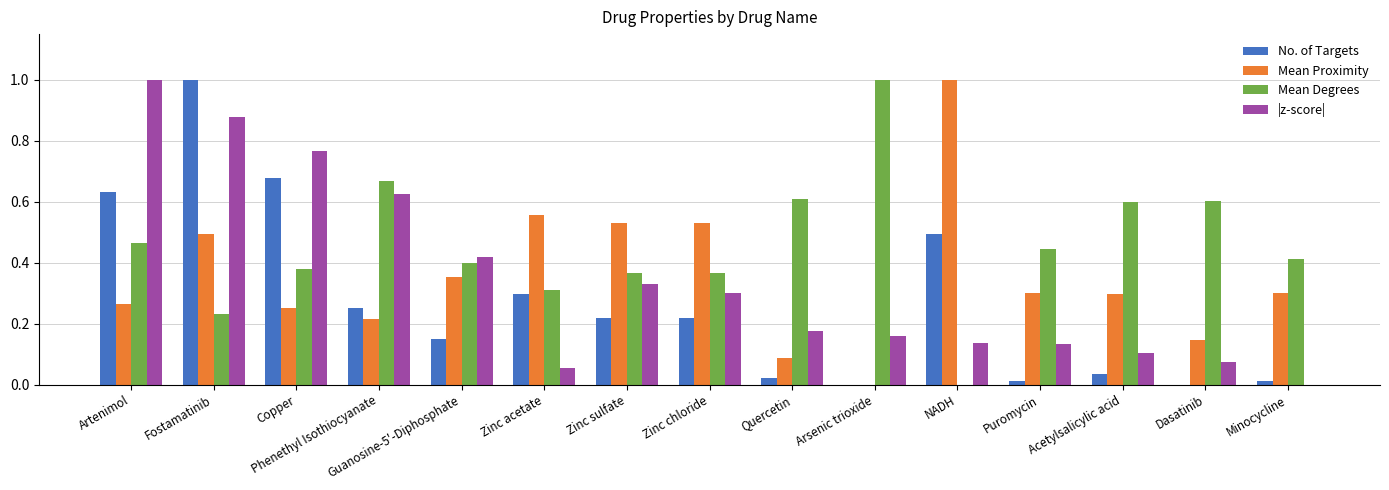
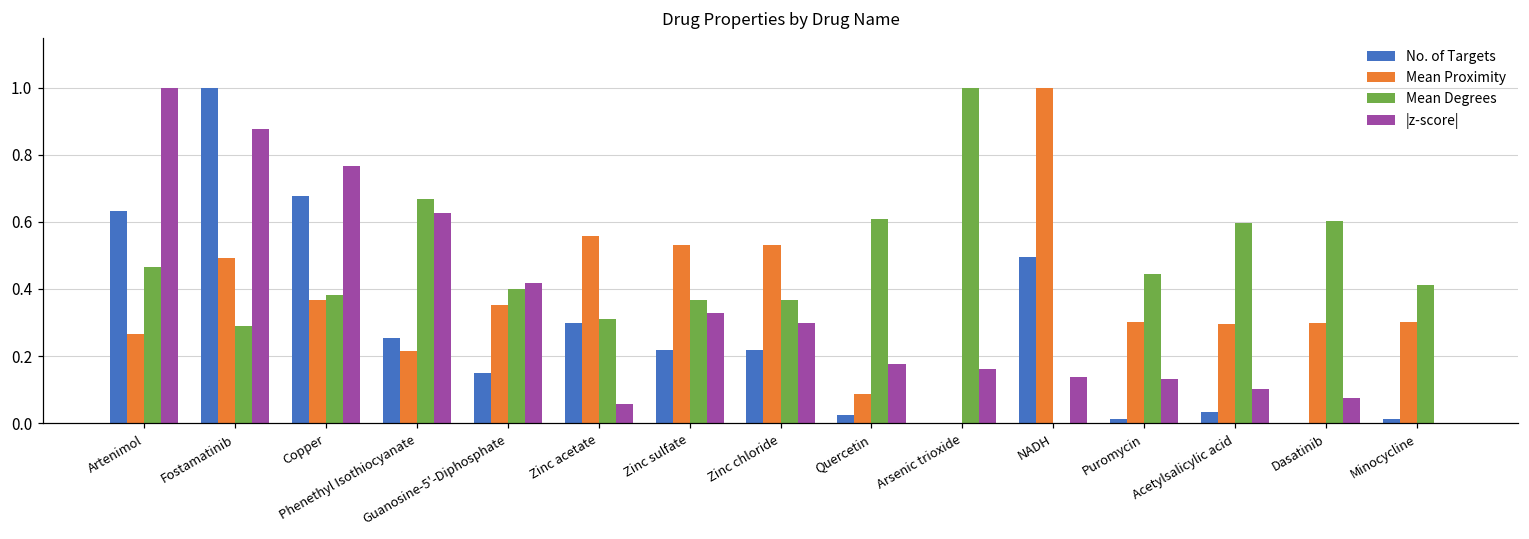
Mean Degrees, Fostamatinib: 0.23 -> 0.29
Mean Proximity, Copper: 0.25 -> 0.37
Mean Proximity, Dasatinib: 0.15 -> 0.30
